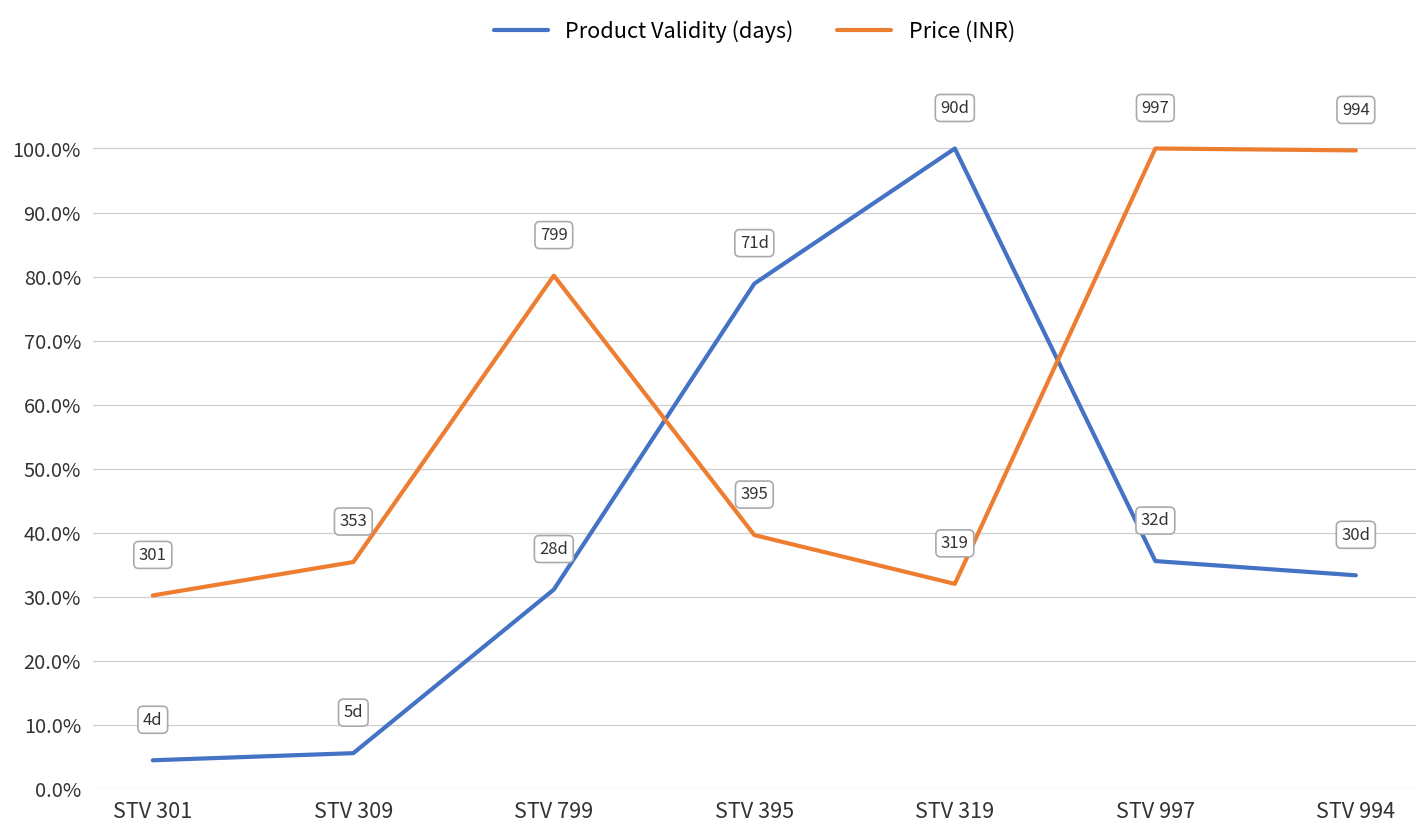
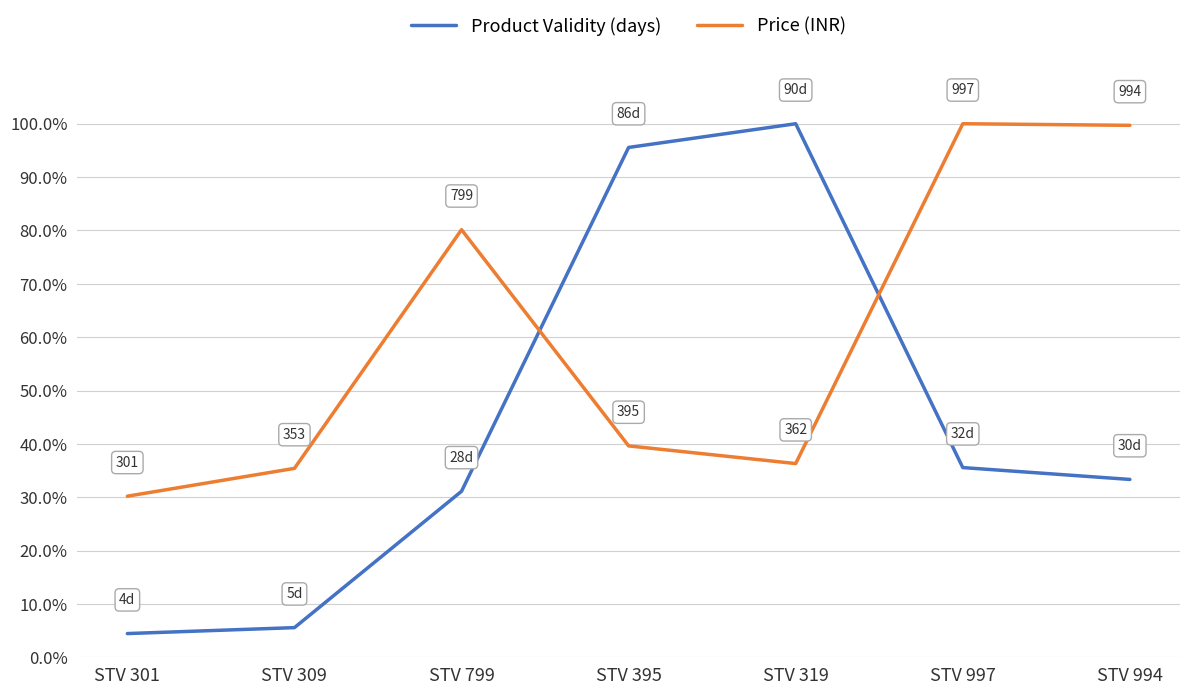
Product Validity (days), STV 395: 71d -> 86d
Price (INR), STV 319: 319 -> 362
